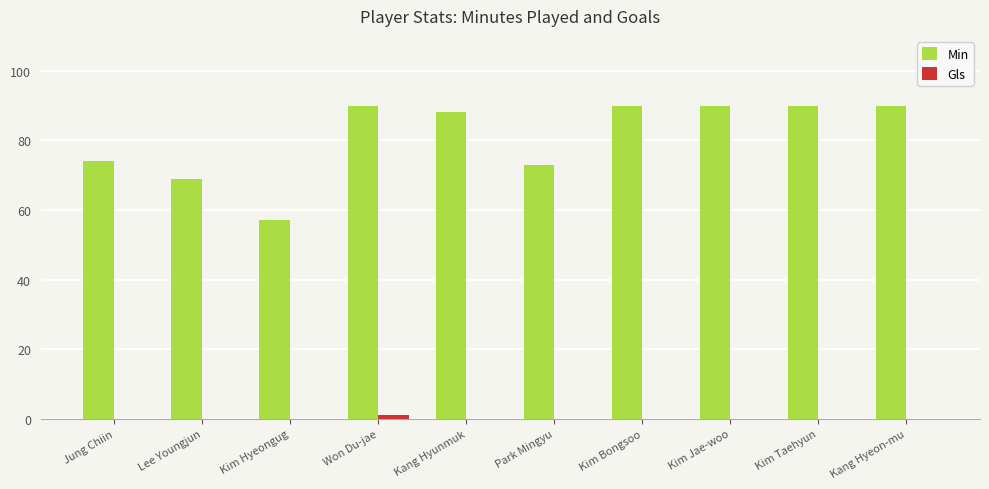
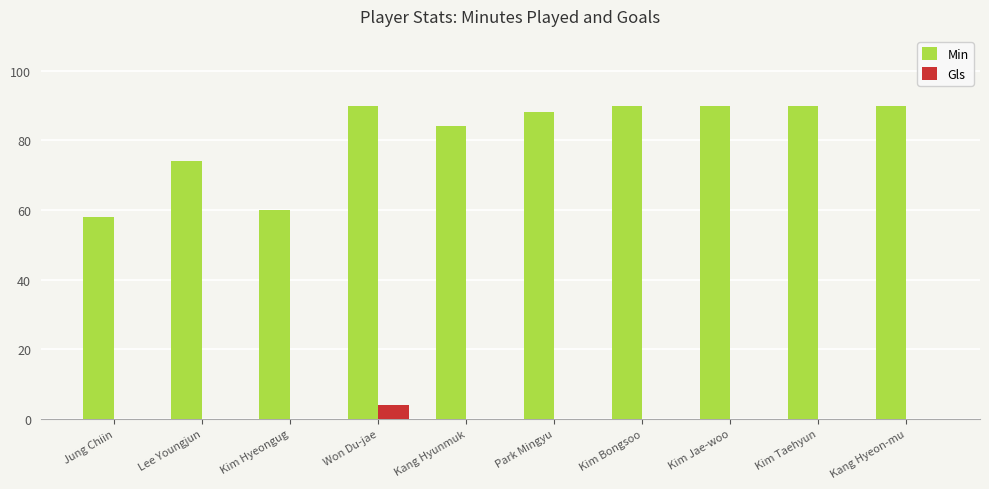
Min, Jung Chiin: 74 -> 58
Min, Lee Youngjun: 69 -> 74
Min, Kim Hyeongug: 57 -> 60
Gls, Won Du-jae: 1 -> 4
Min, Kang Hyunmuk: 88 -> 84
Min, Park Mingyu: 73 -> 88
